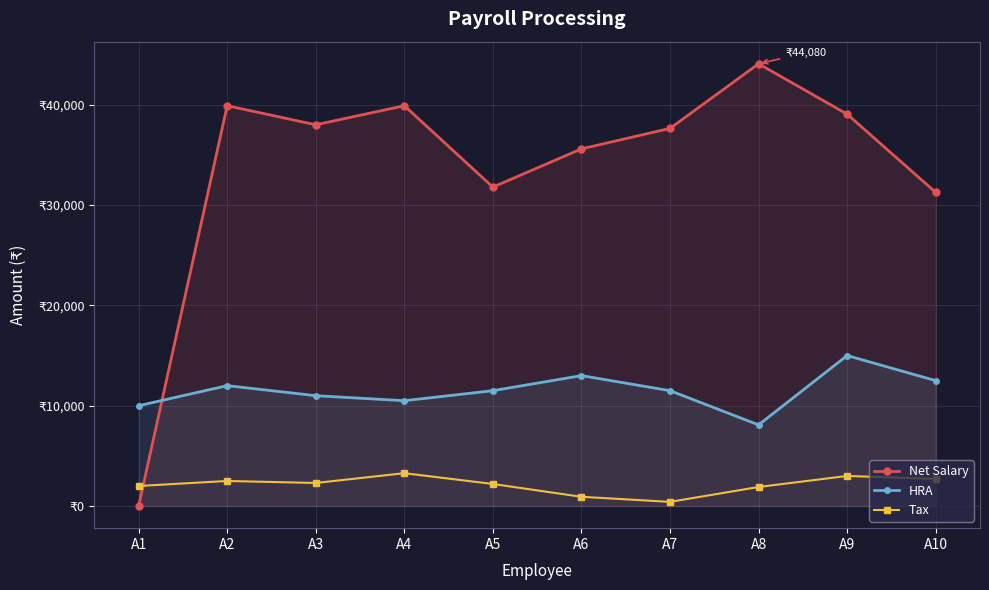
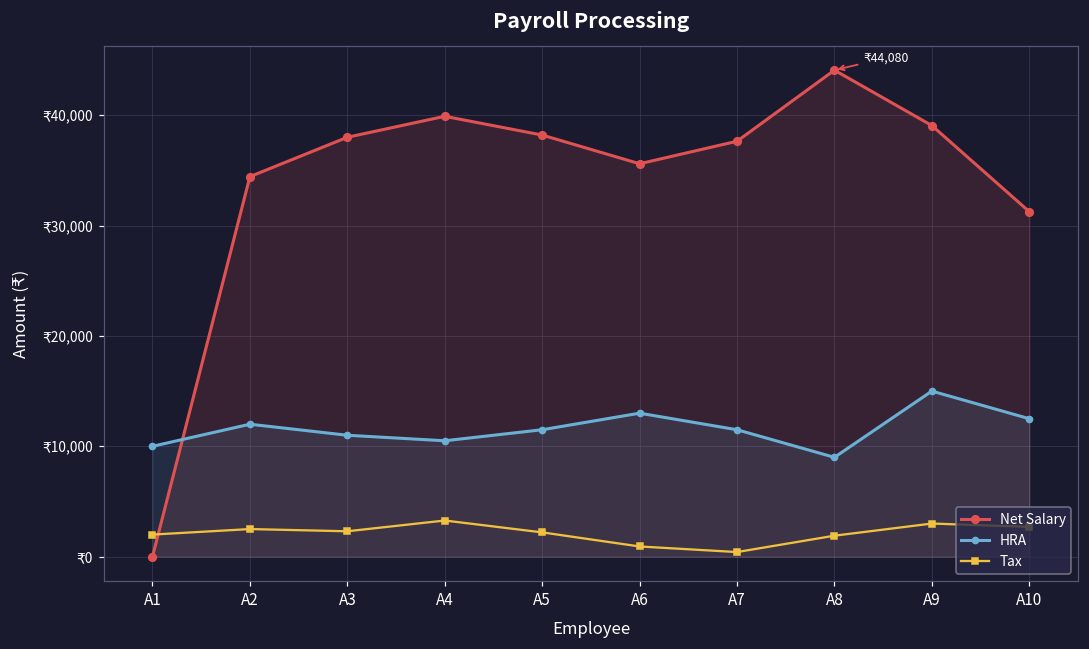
Net Salary, A2: ₹39,900 -> ₹34,400
Net Salary, A5: ₹31,800 -> ₹38,200
HRA, A8: ₹8,100 -> ₹9,000
